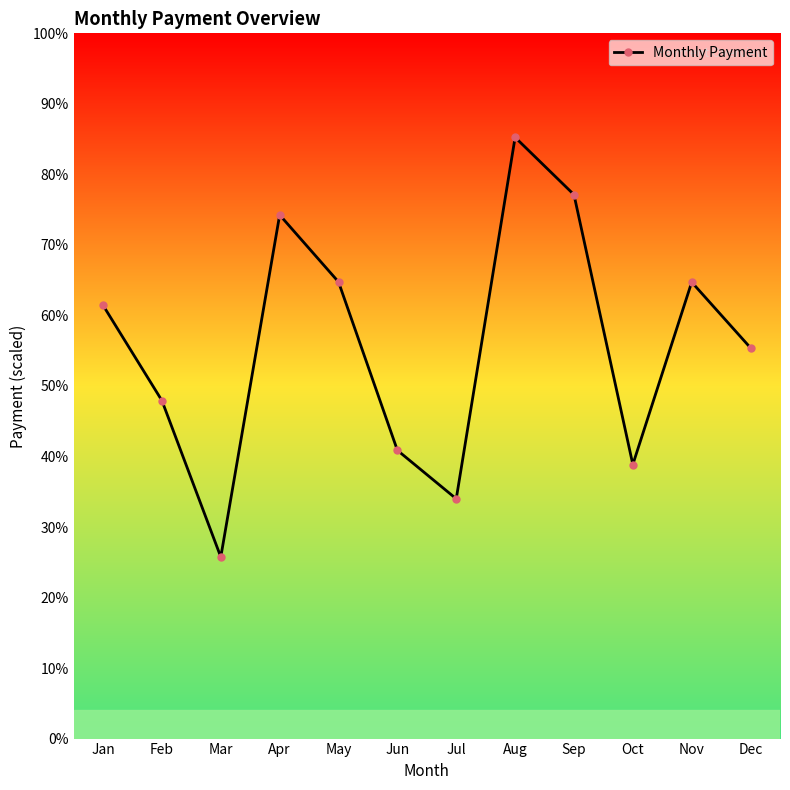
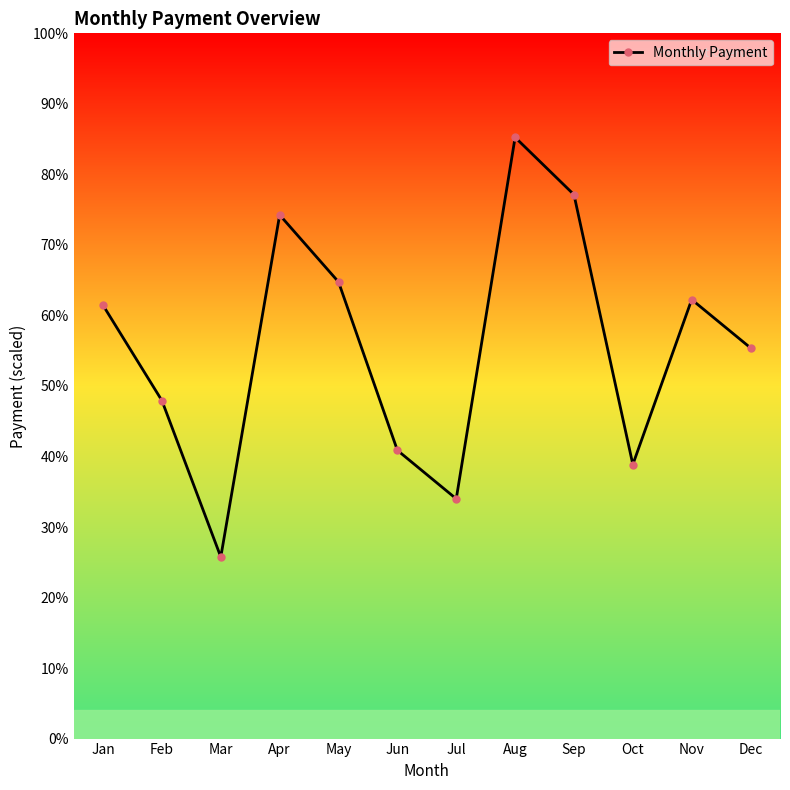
Nov: 65% -> 62%
